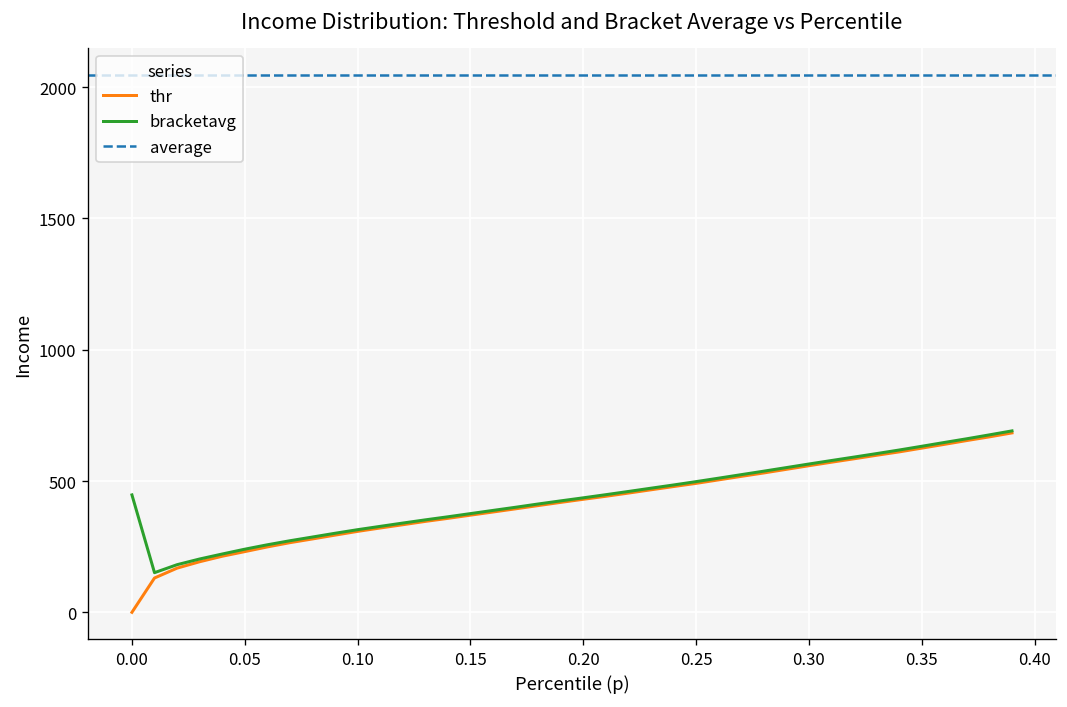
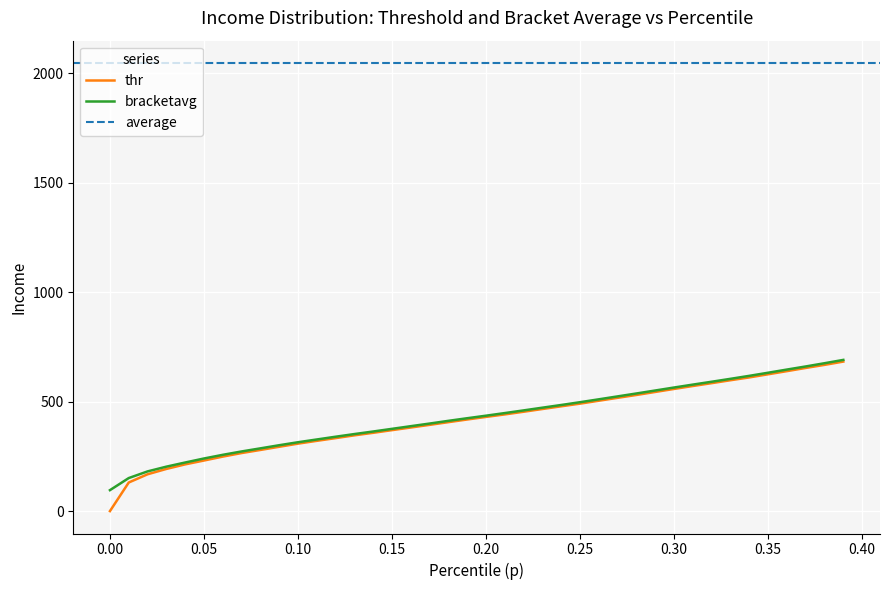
bracketavg, 0.00: 450 -> 100
